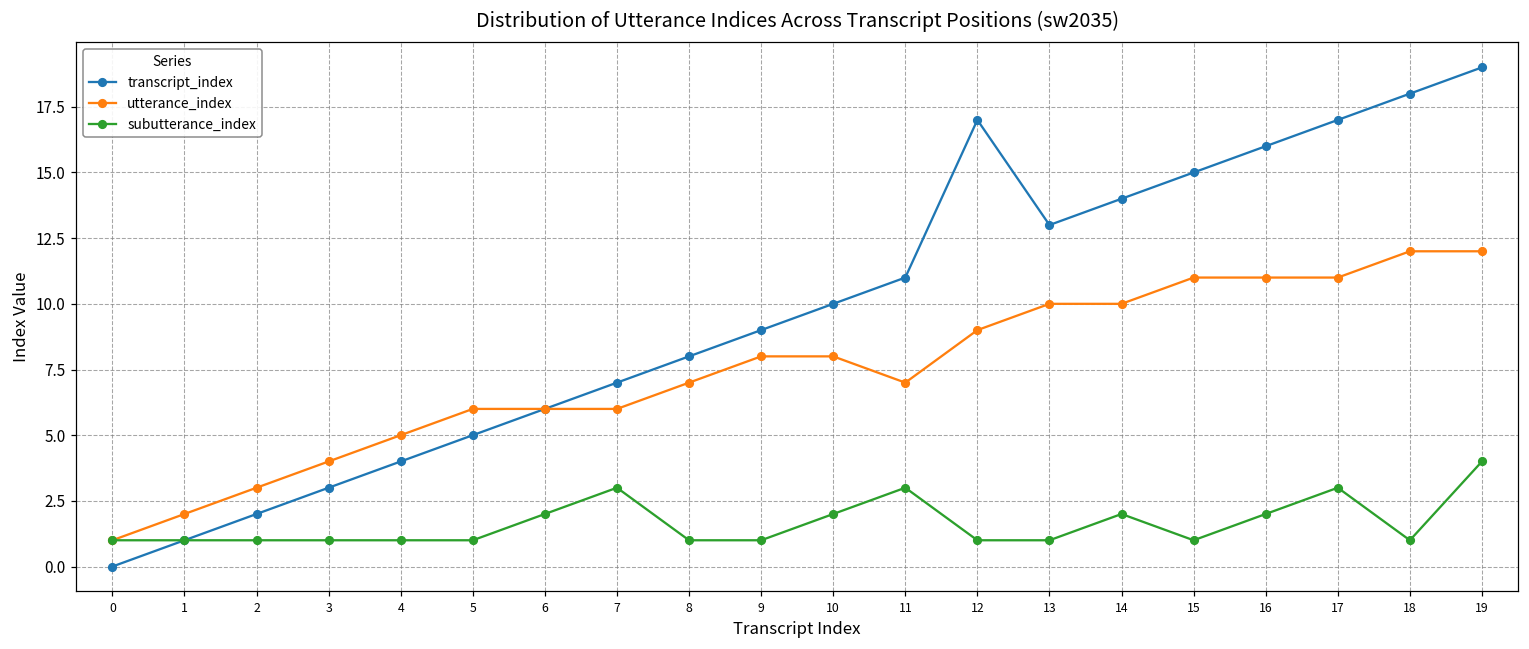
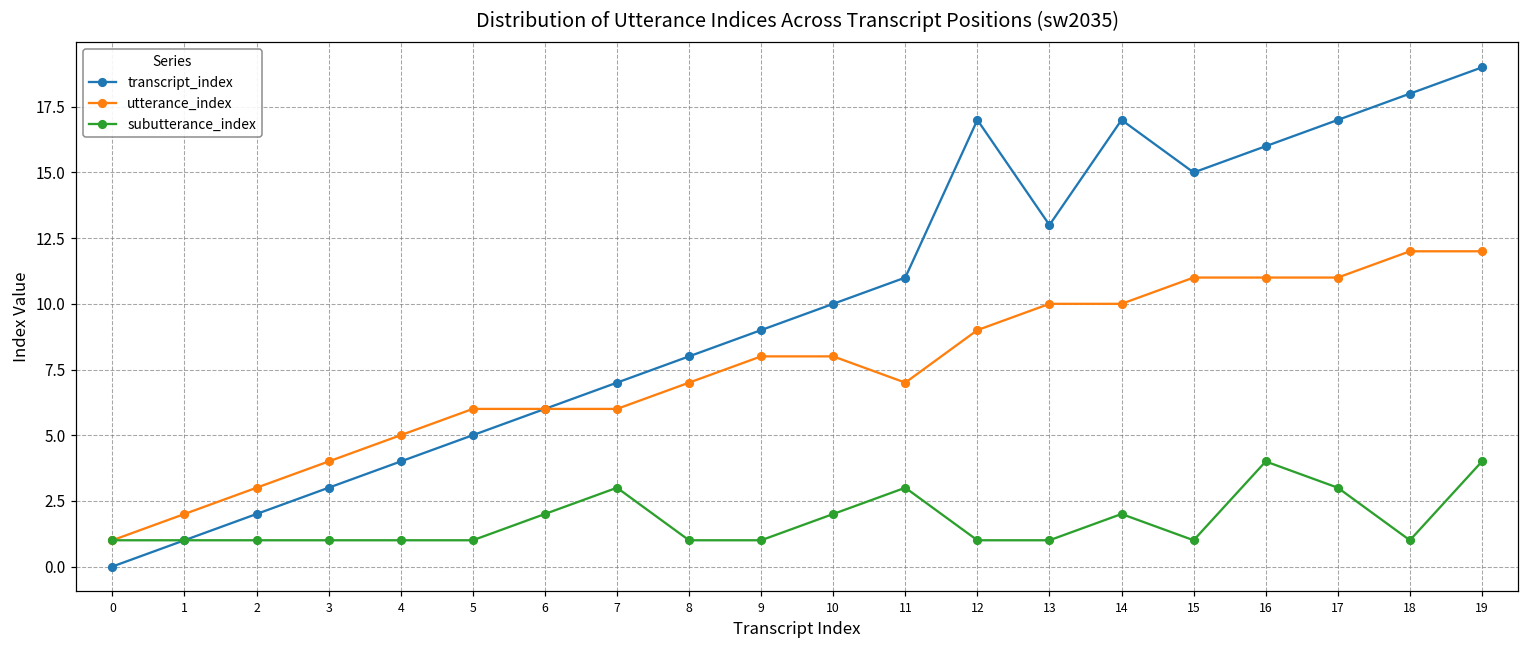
transcript_index, 14: 14 -> 17
subutterance_index, 16: 2 -> 4
